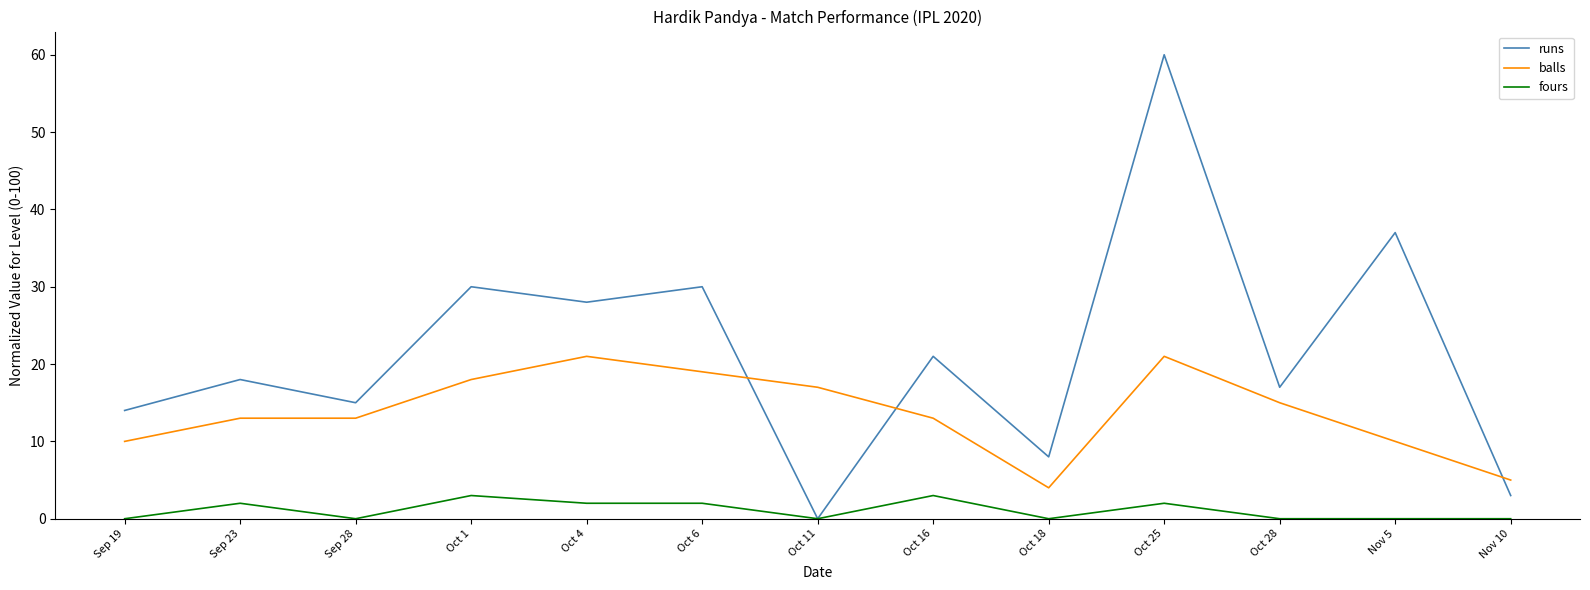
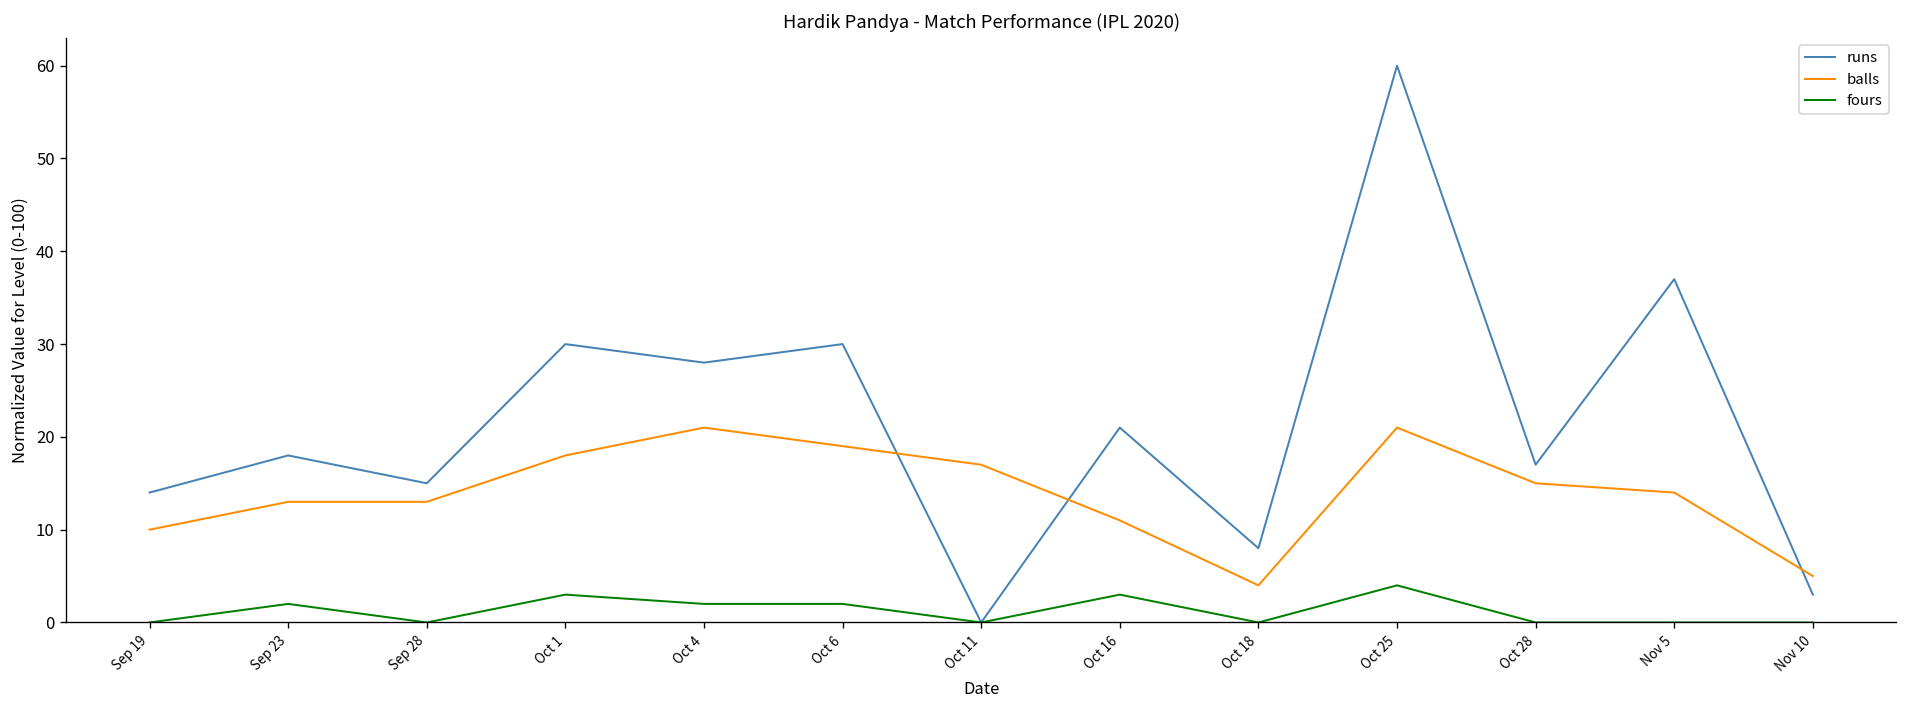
balls, Oct 16: 13 -> 11
fours, Oct 25: 2 -> 4
balls, Nov 5: 10 -> 14
